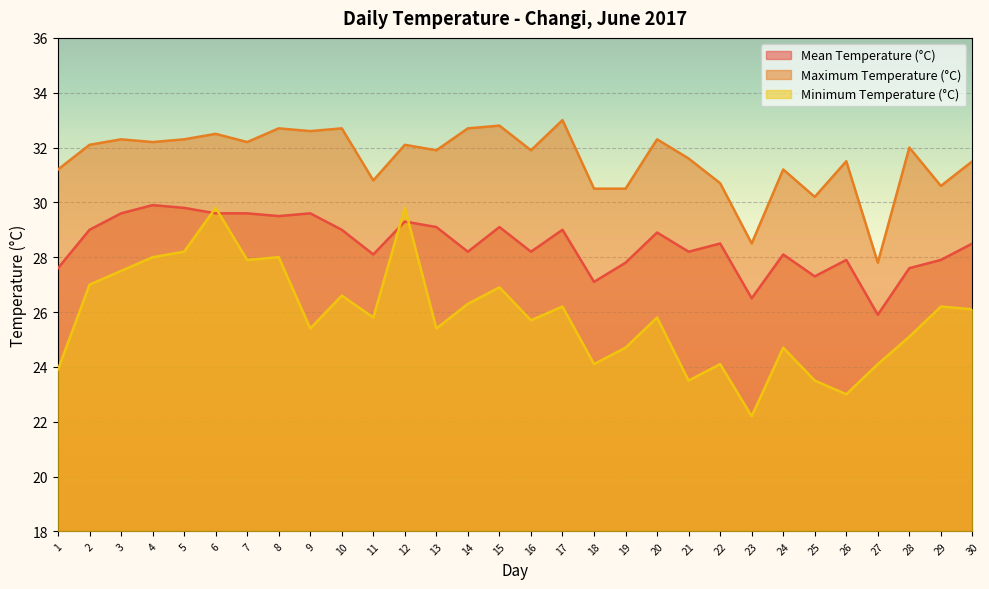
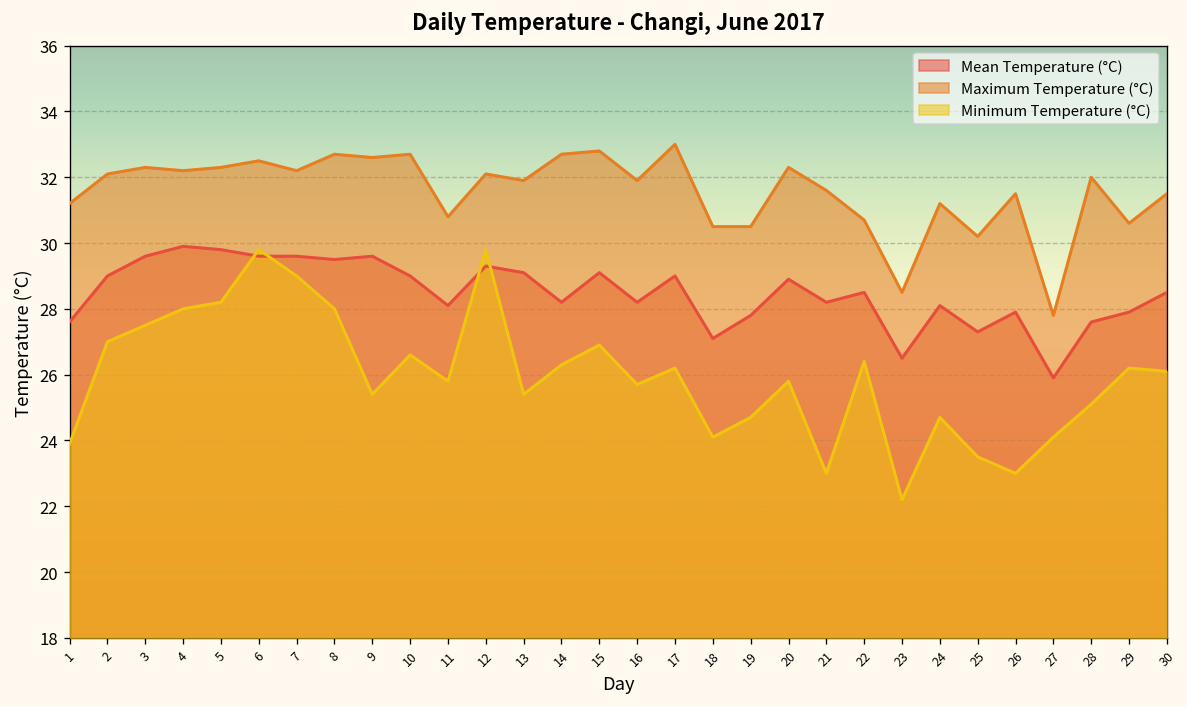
Minimum Temperature (°C), 7: 27.9 -> 29.0
Minimum Temperature (°C), 21: 23.5 -> 23.0
Minimum Temperature (°C), 22: 24.1 -> 26.4
